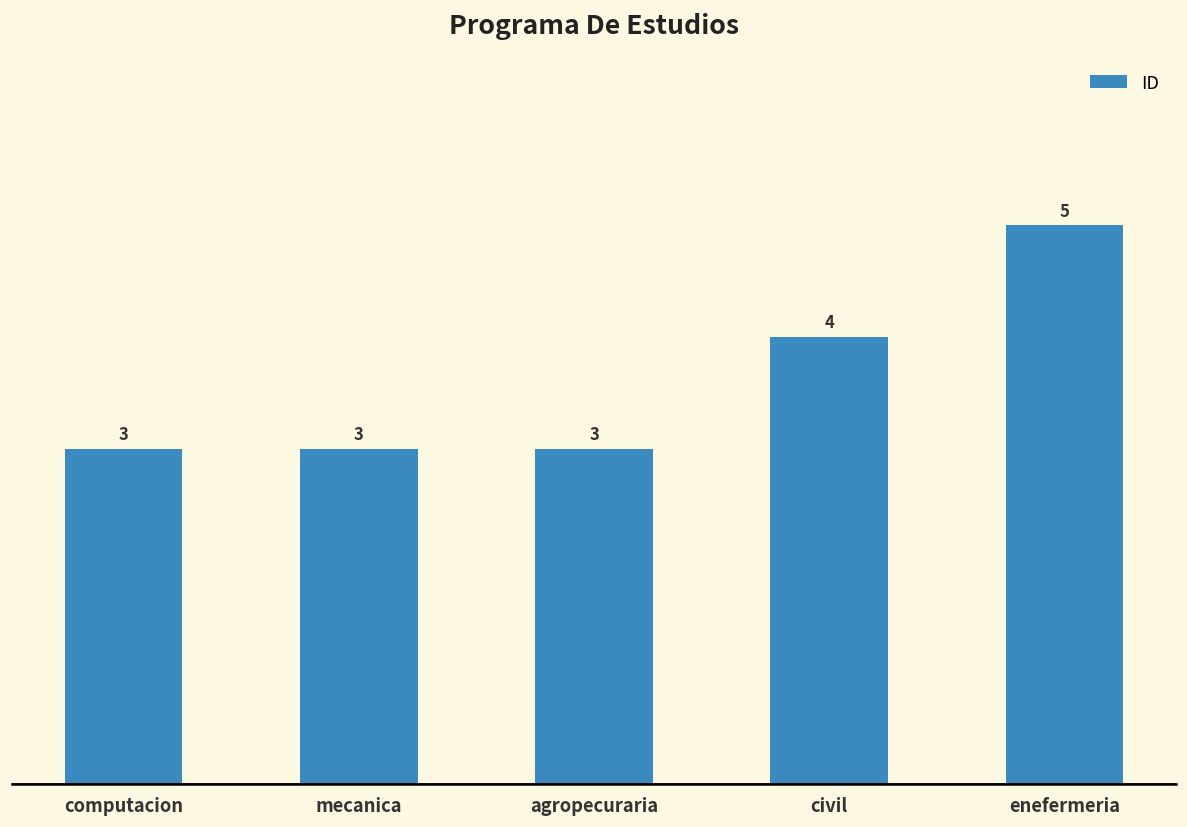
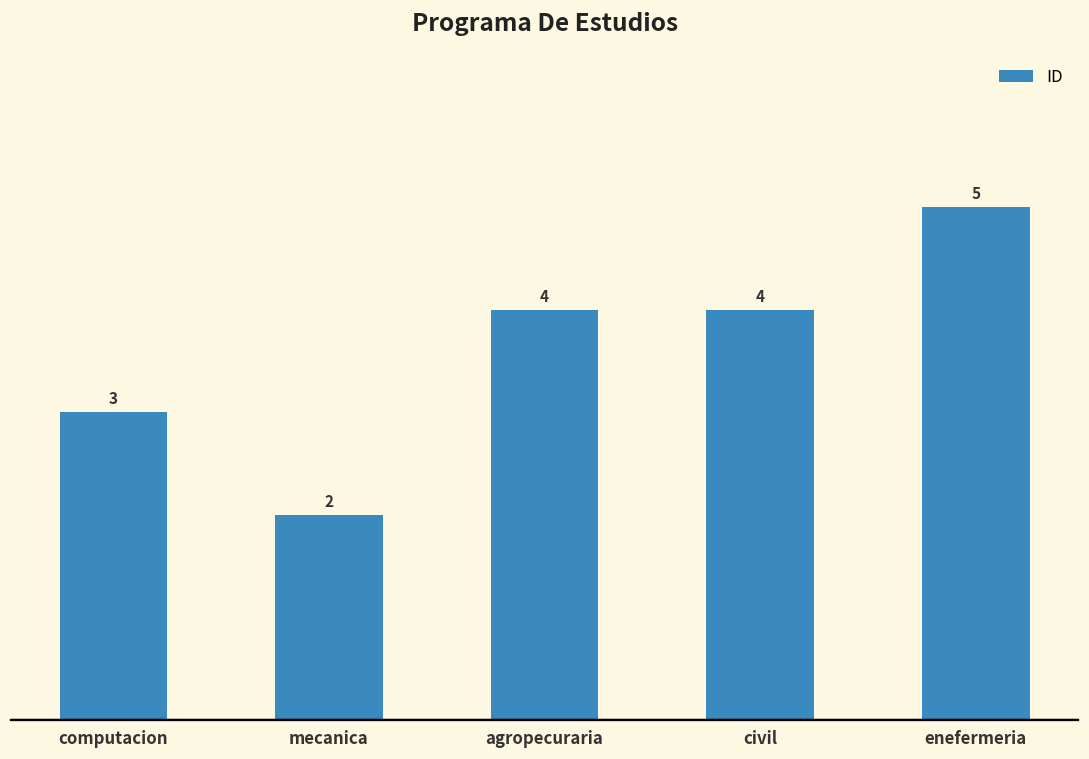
mecanica: 3 -> 2
agropecuraria: 3 -> 4
